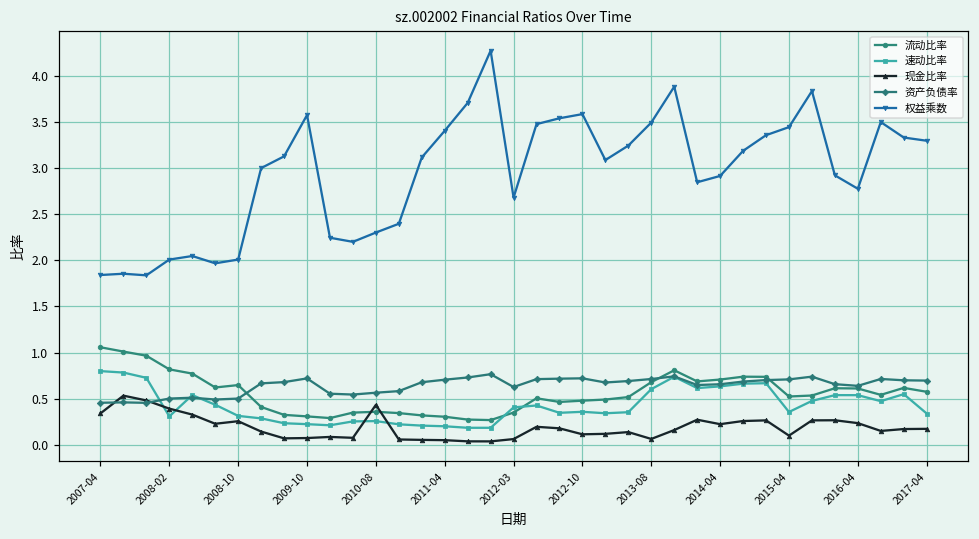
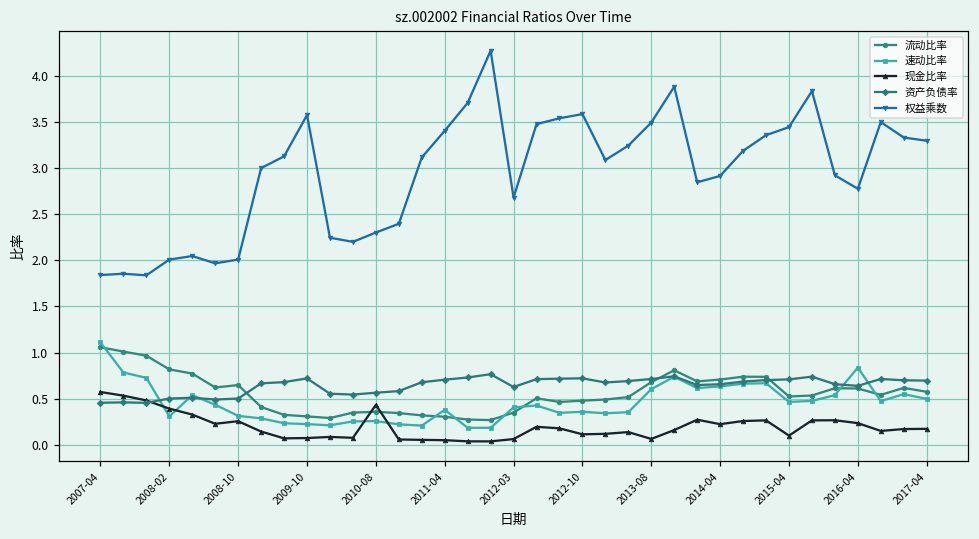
速动比率, 2007-04: 0.8 -> 1.1
现金比率, 2007-04: 0.3 -> 0.6
速动比率, 2011-04: 0.2 -> 0.4
速动比率, 2015-04: 0.4 -> 0.5
速动比率, 2016-04: 0.5 -> 0.8
速动比率, 2017-04: 0.3 -> 0.5
